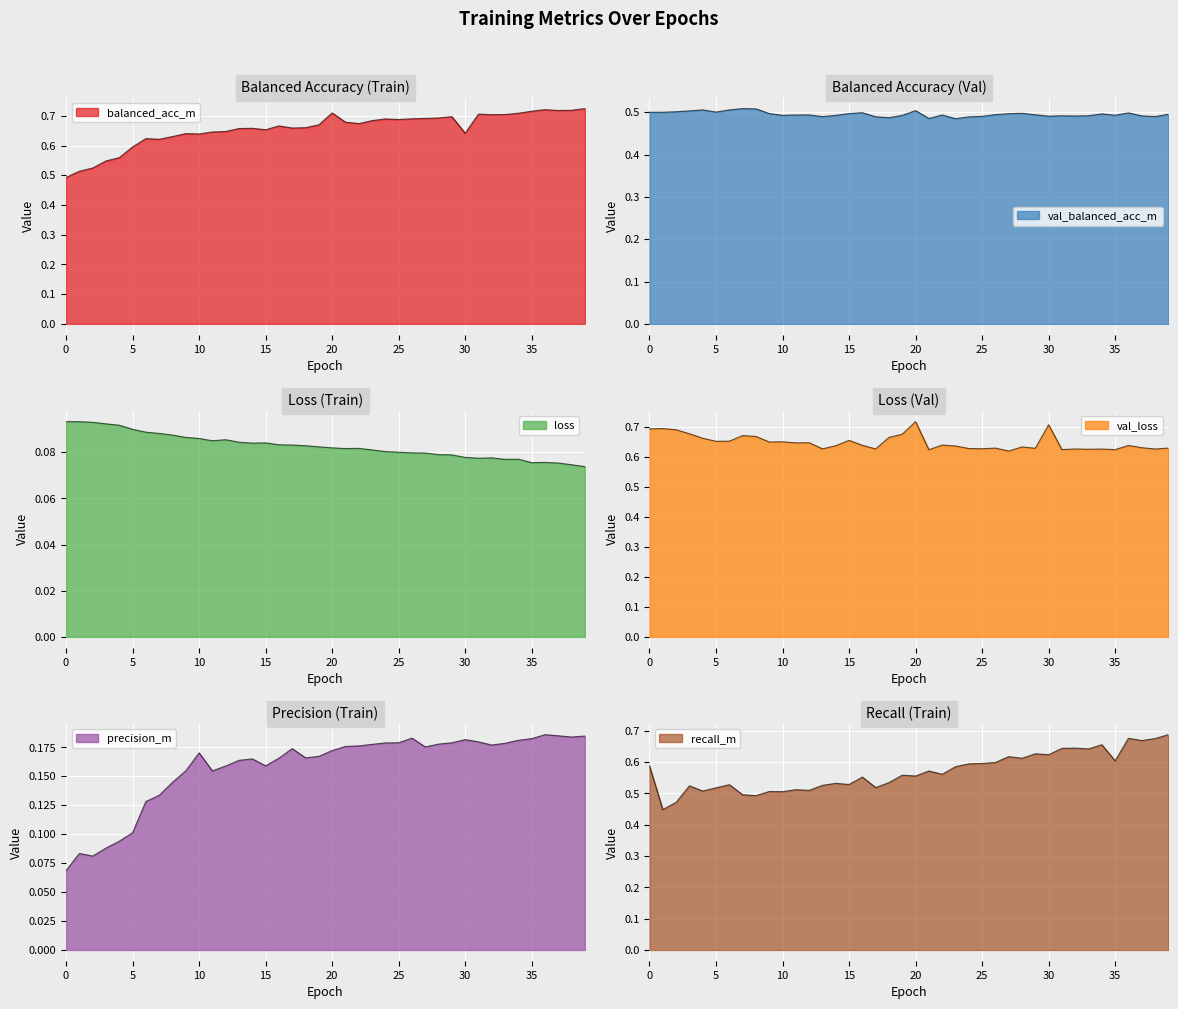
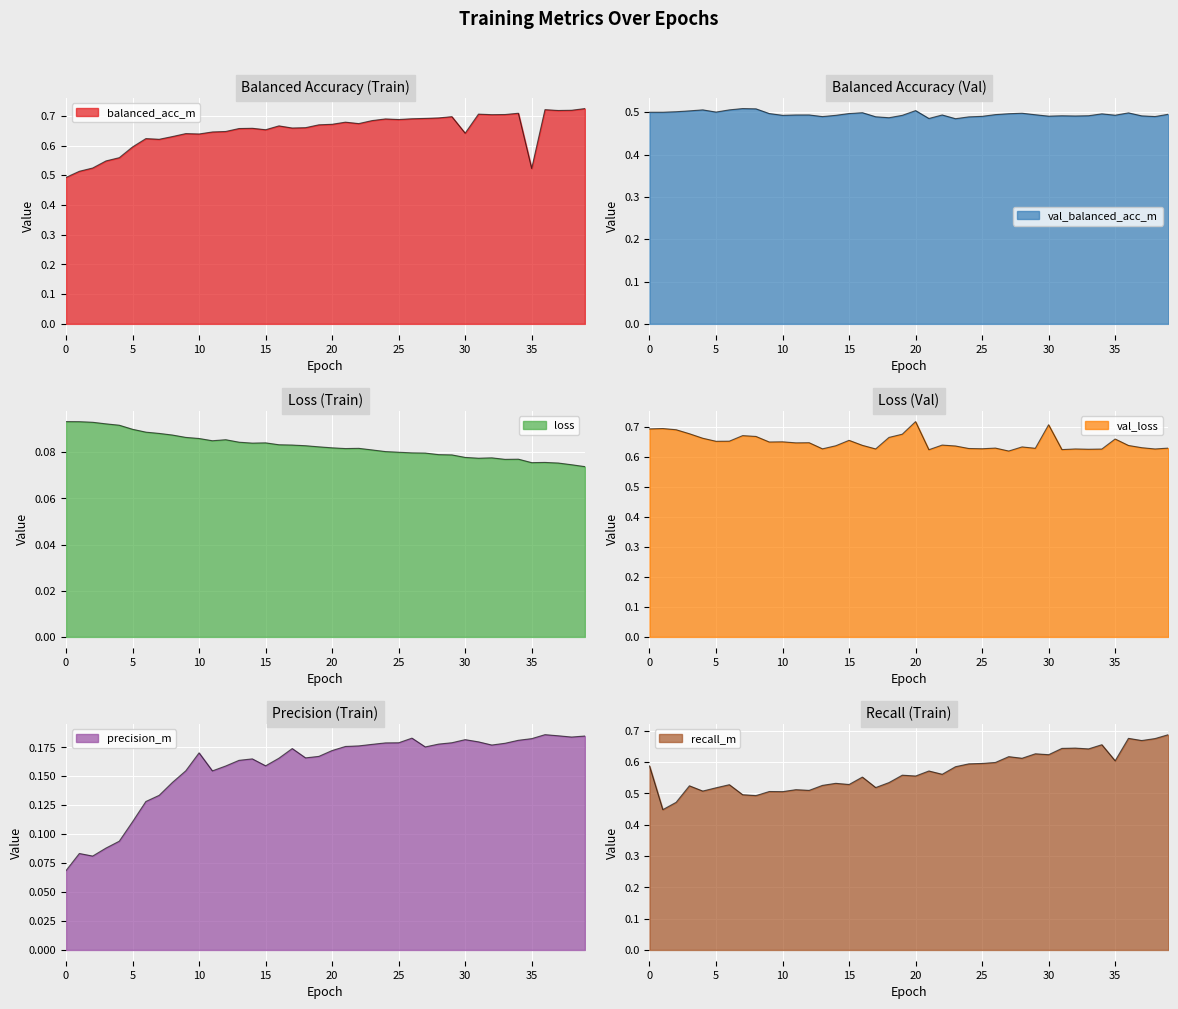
Balanced Accuracy (Train), 20: 0.71 -> 0.67
Balanced Accuracy (Train), 35: 0.72 -> 0.52
Loss (Val), 35: 0.62 -> 0.66
Precision (Train), 5: 0.101 -> 0.111
